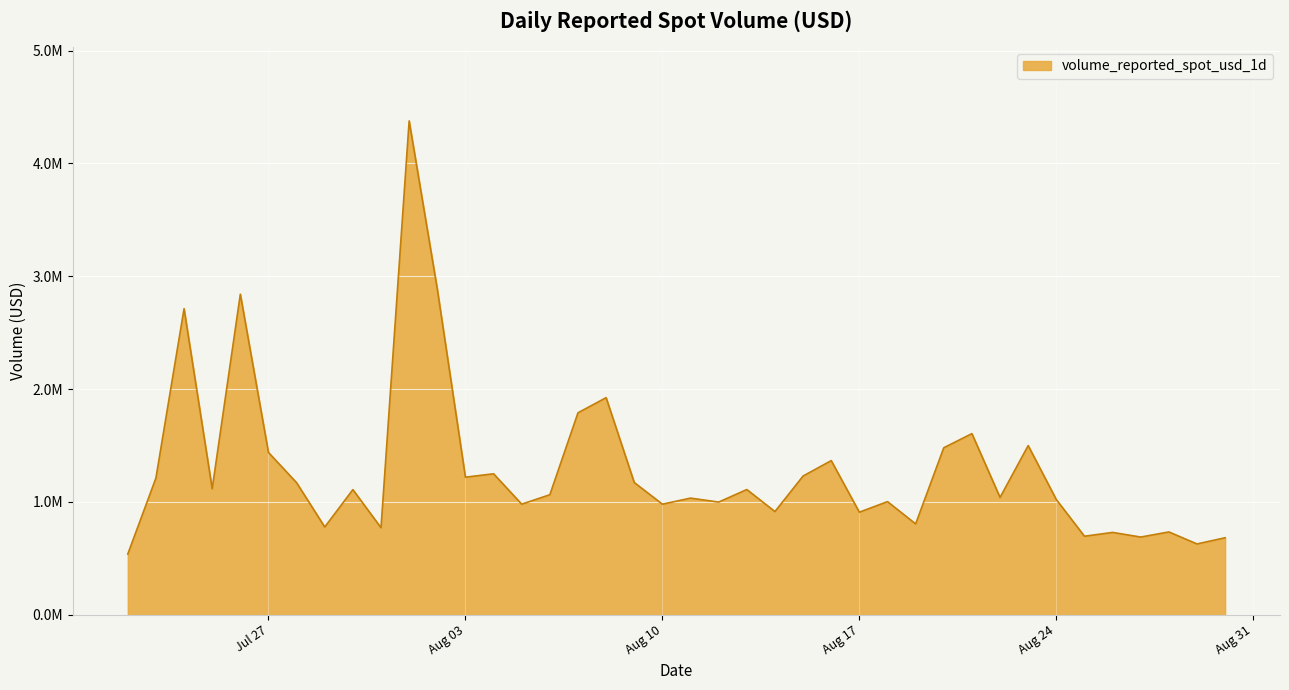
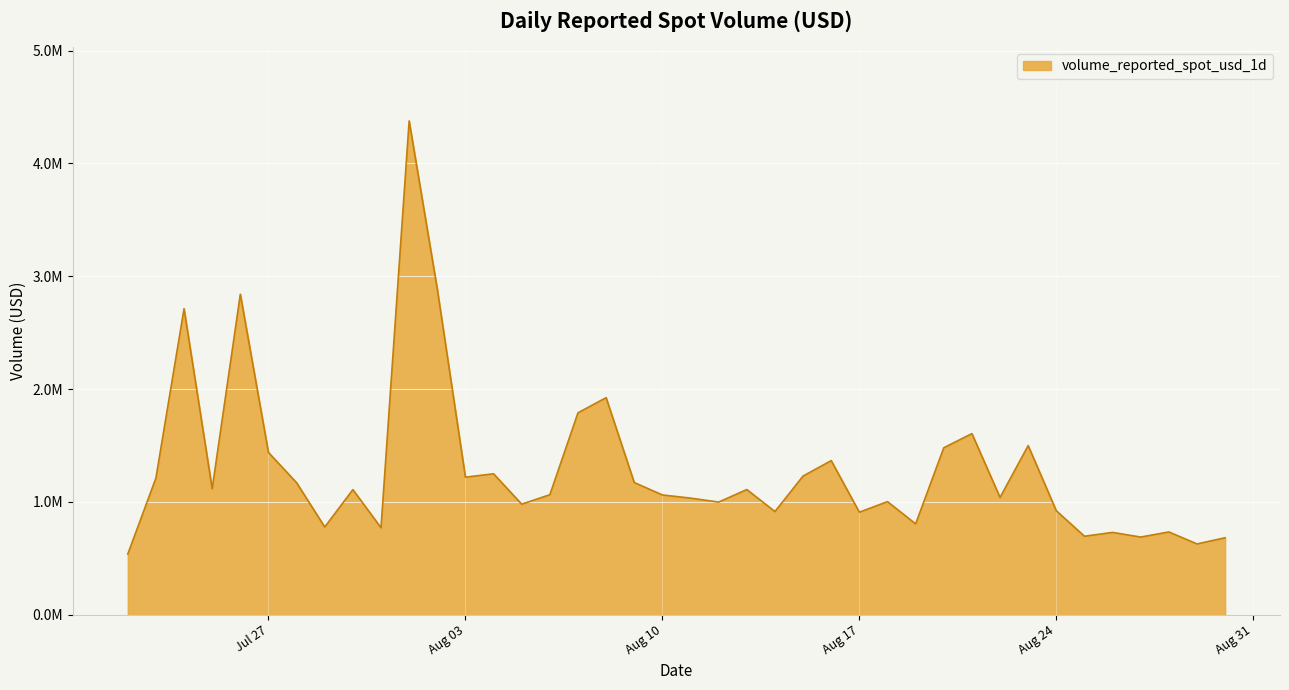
Aug 10: 980000 -> 1060000
Aug 24: 1020000 -> 920000
